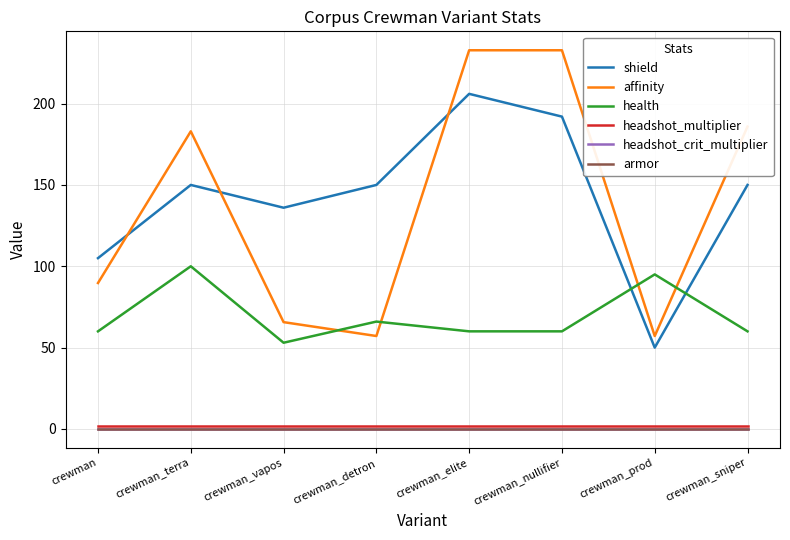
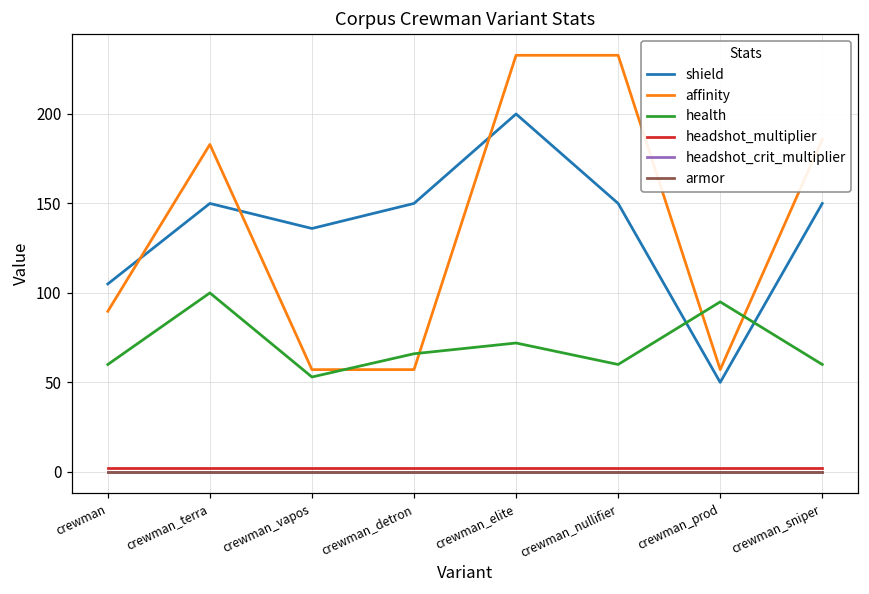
affinity, crewman_vapos: 66 -> 57
shield, crewman_elite: 206 -> 200
health, crewman_elite: 60 -> 72
shield, crewman_nullifier: 192 -> 150
